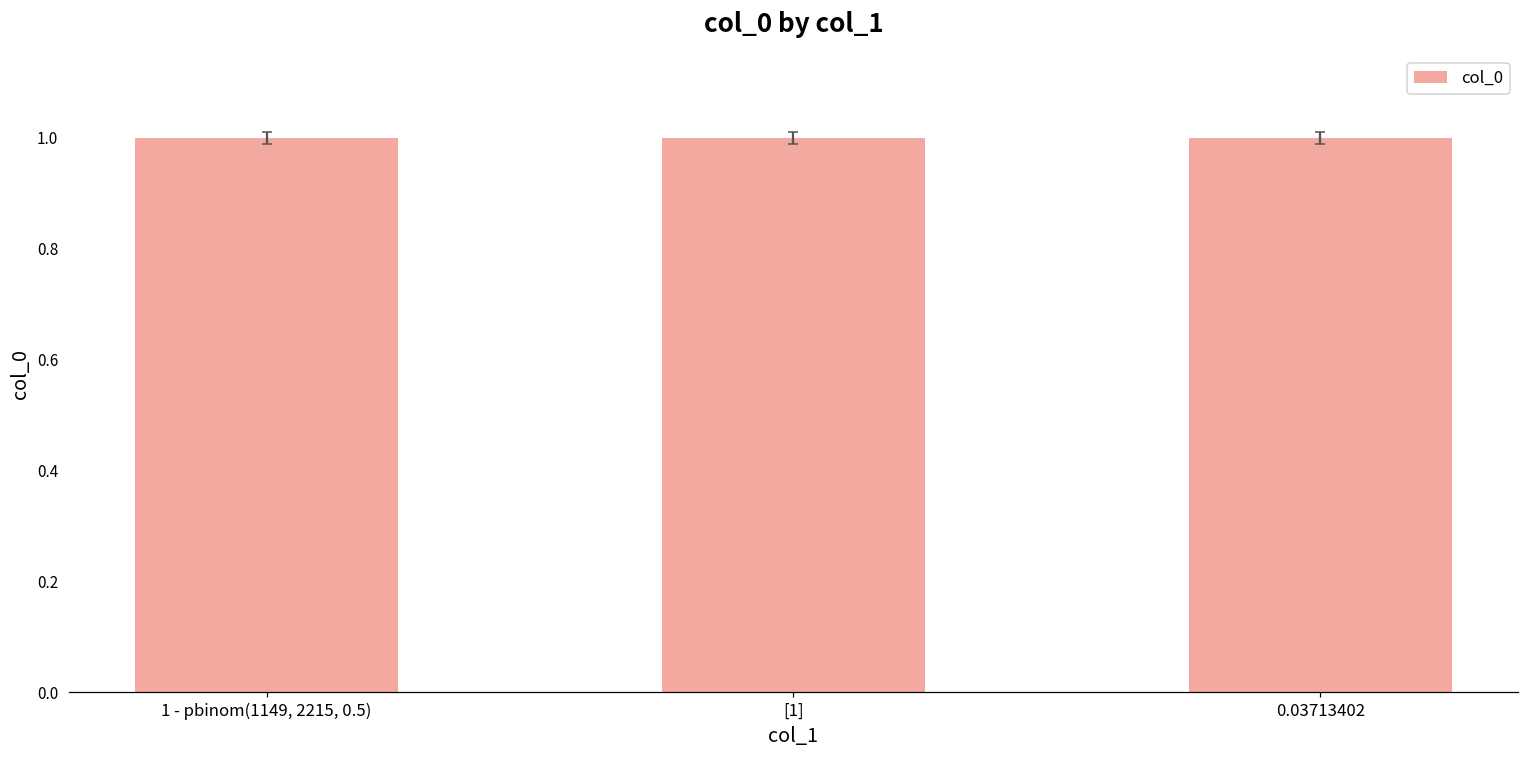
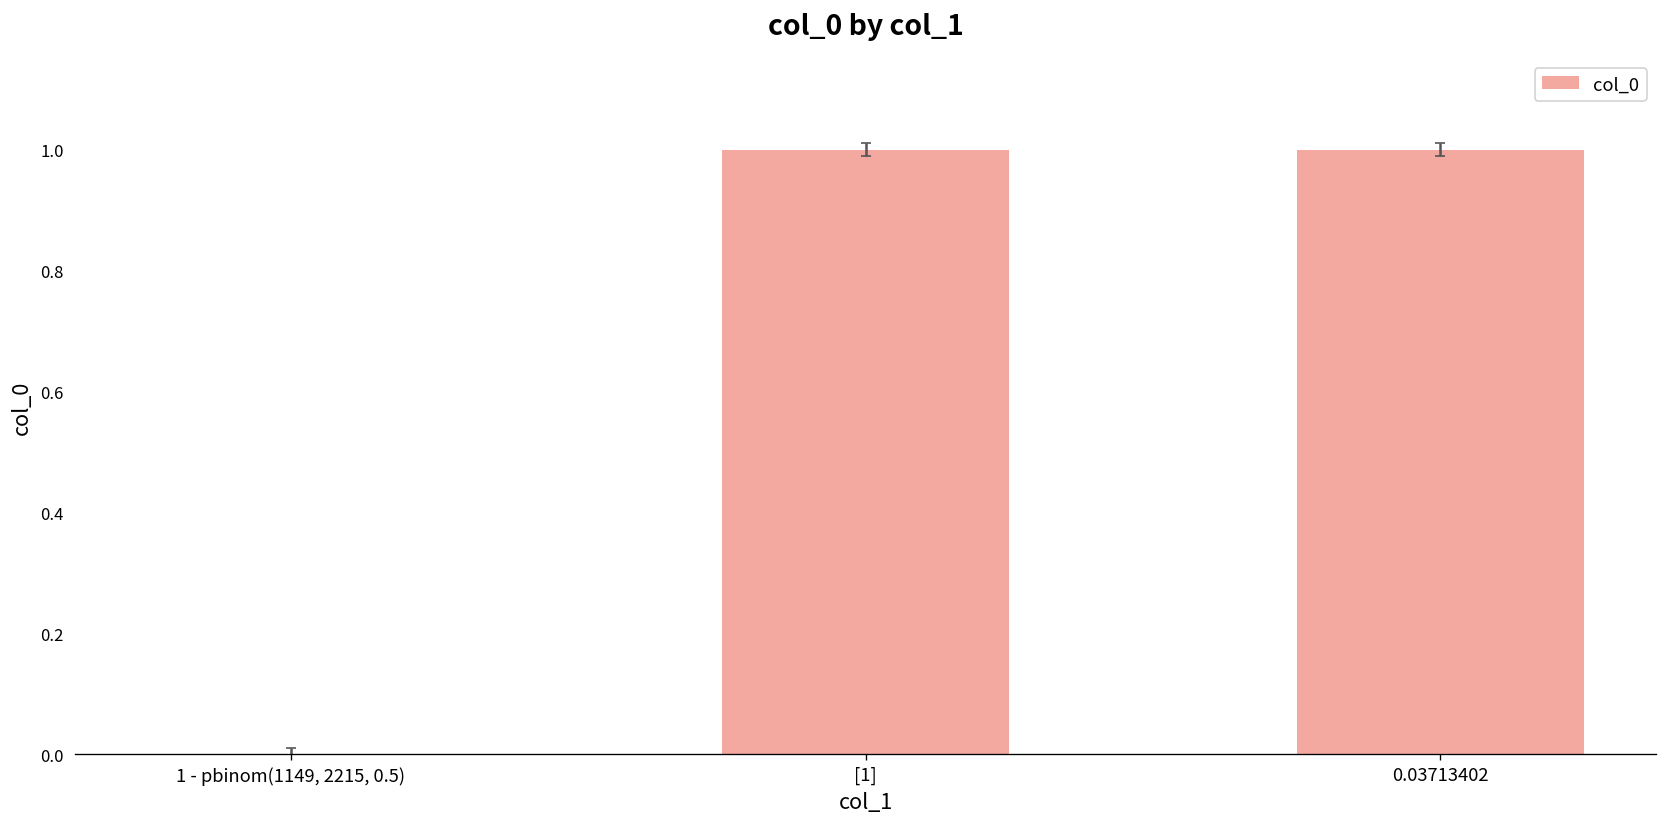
col_0, 1 - pbinom(1149, 2215, 0.5): 1 -> 0
